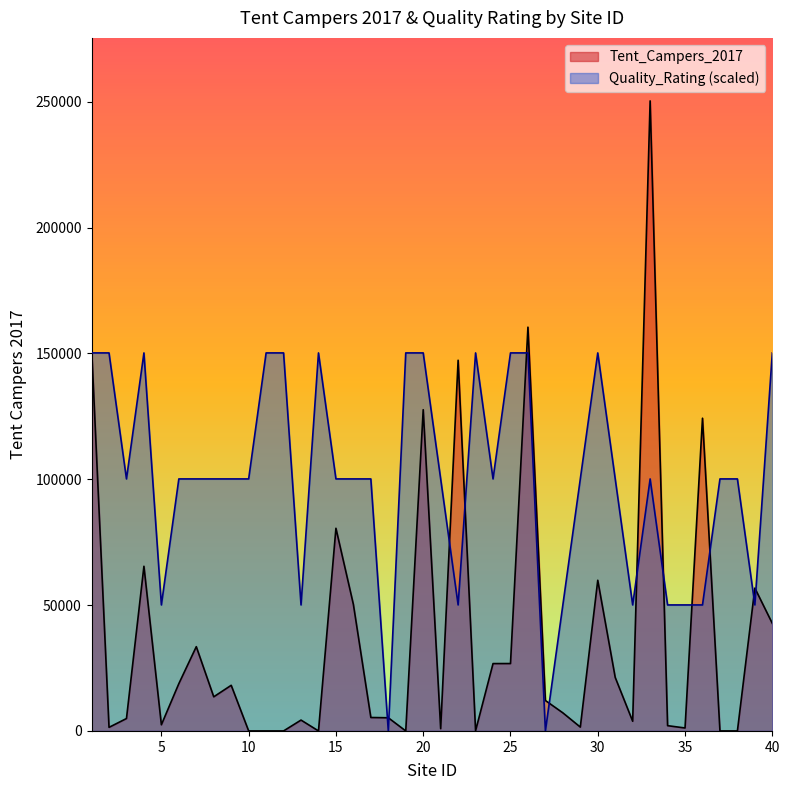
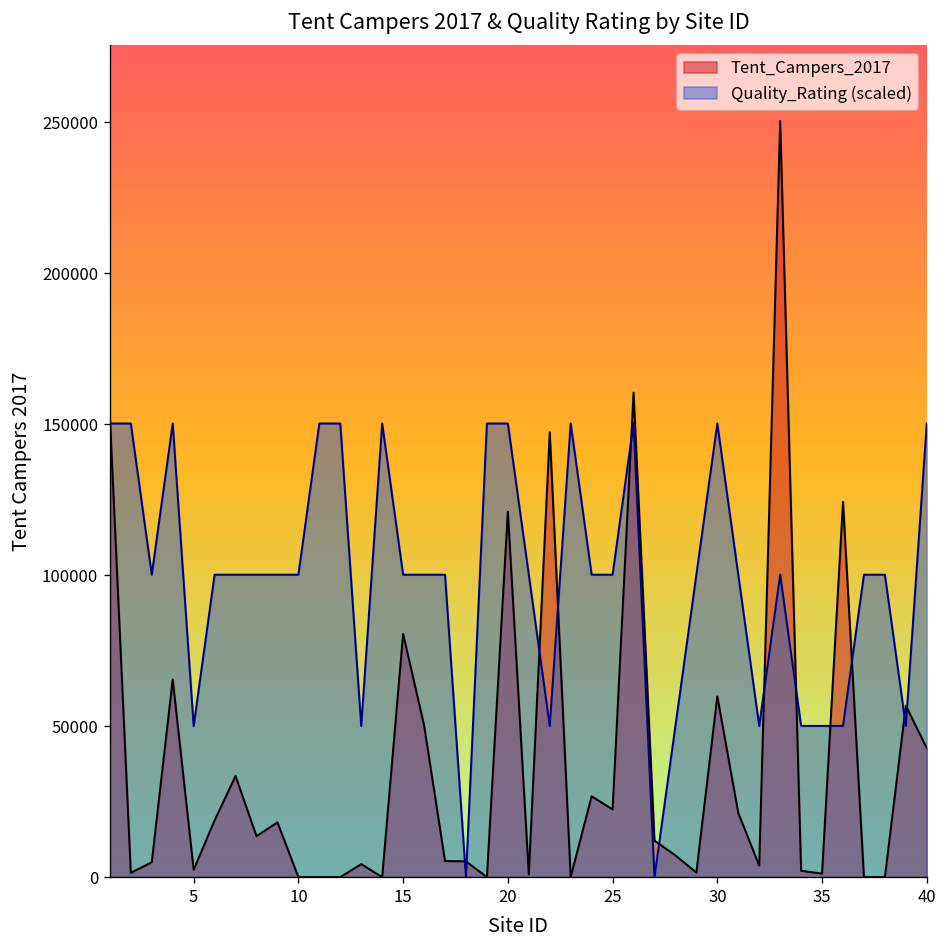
Tent_Campers_2017, 20: 128000 -> 121000
Tent_Campers_2017, 25: 27000 -> 22000
Quality_Rating (scaled), 25: 150000 -> 100000
